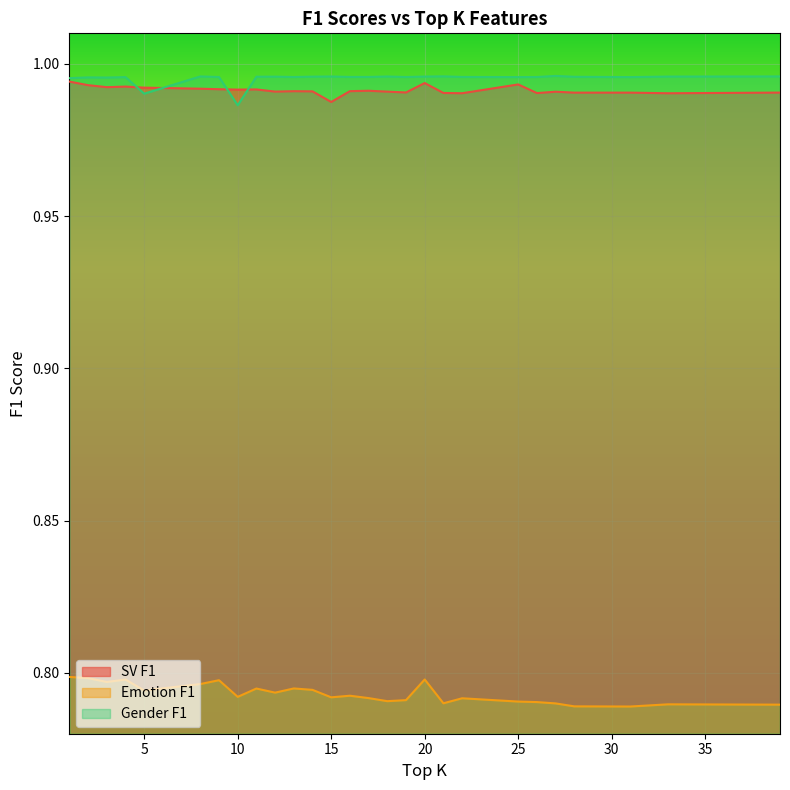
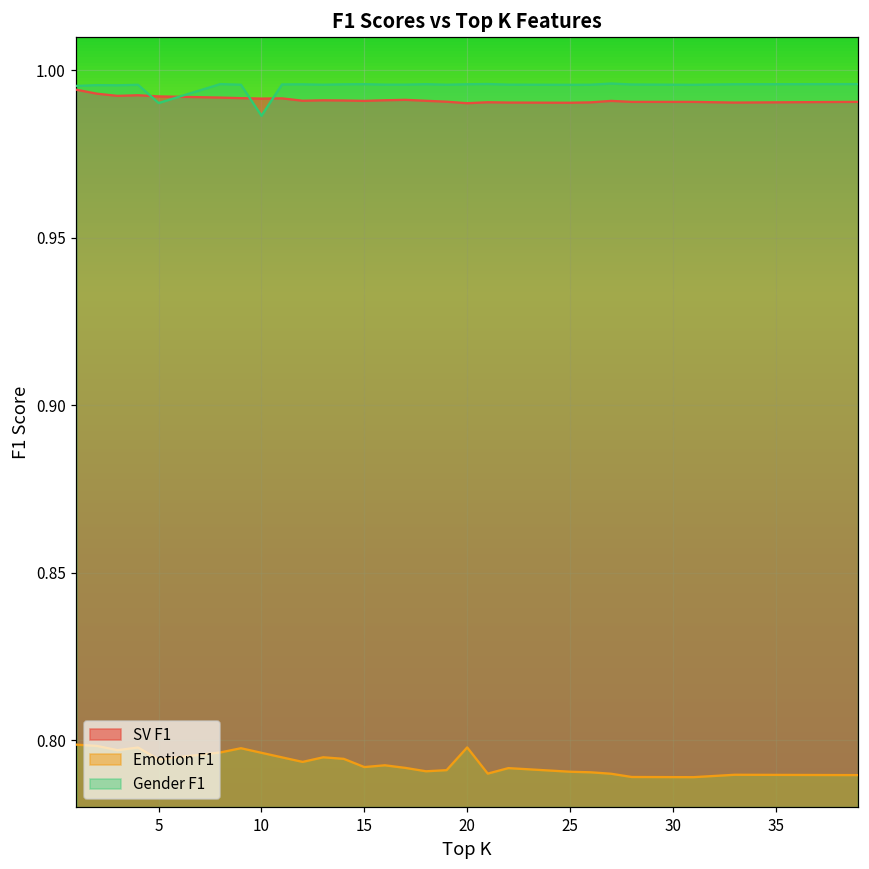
Emotion F1, 10: 0.792 -> 0.796
SV F1, 15: 0.987 -> 0.991
SV F1, 20: 0.994 -> 0.990
SV F1, 25: 0.993 -> 0.990
